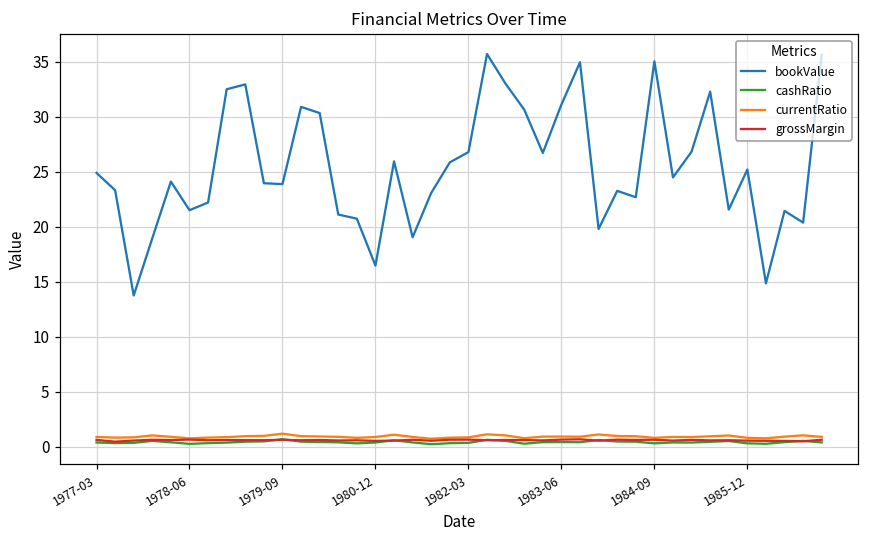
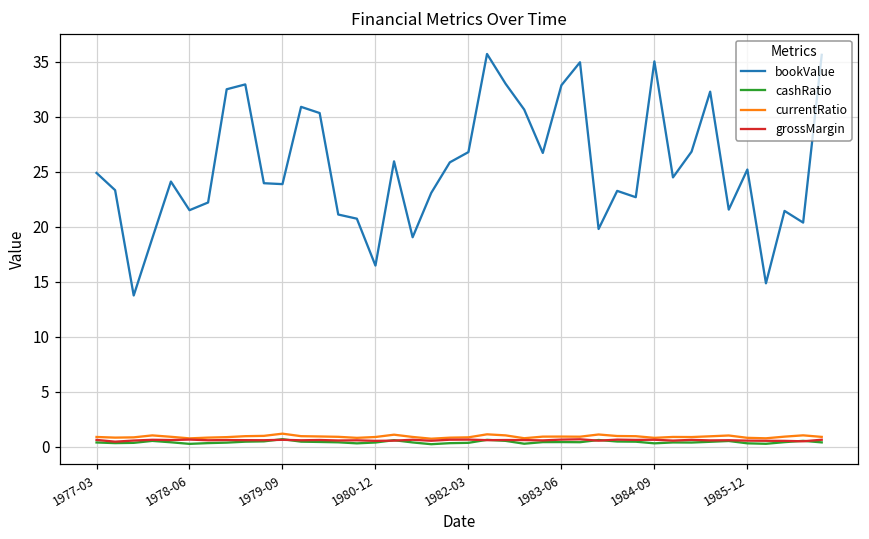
bookValue, 1983-06: 31.1 -> 32.9
